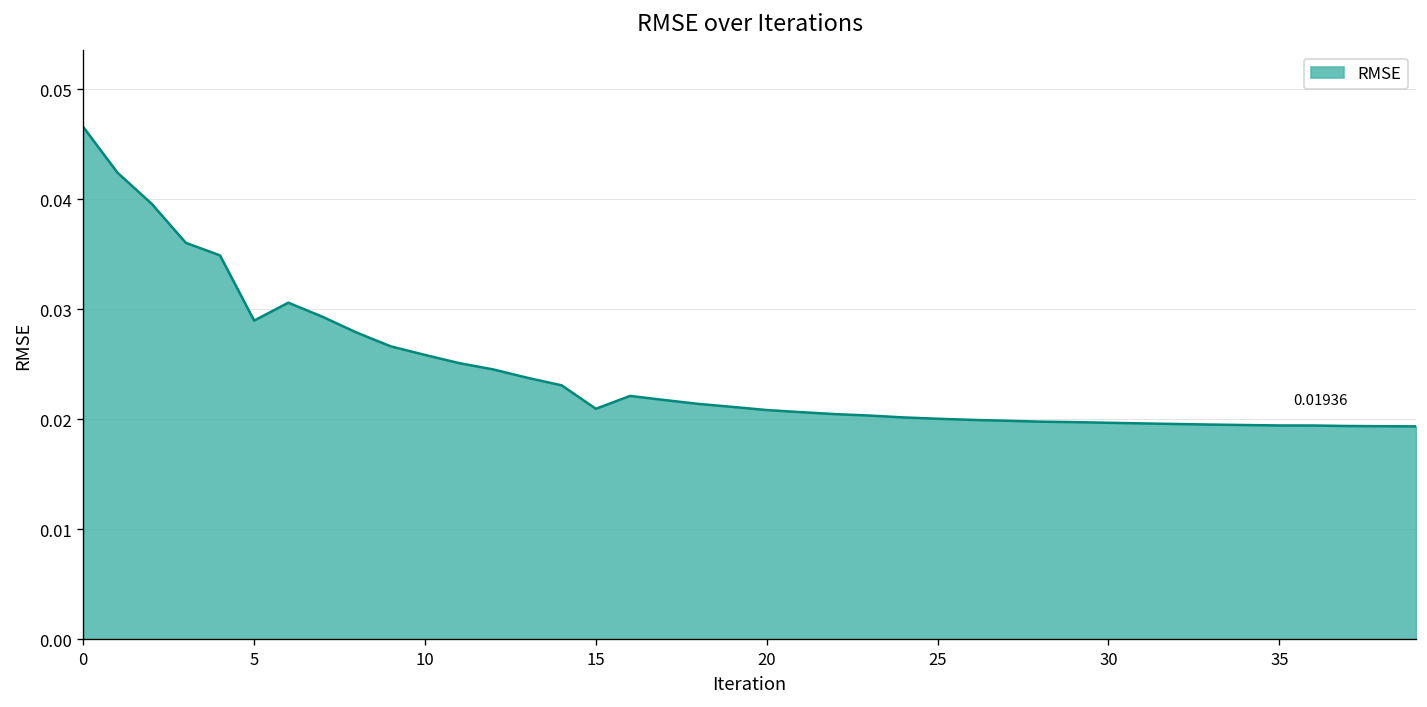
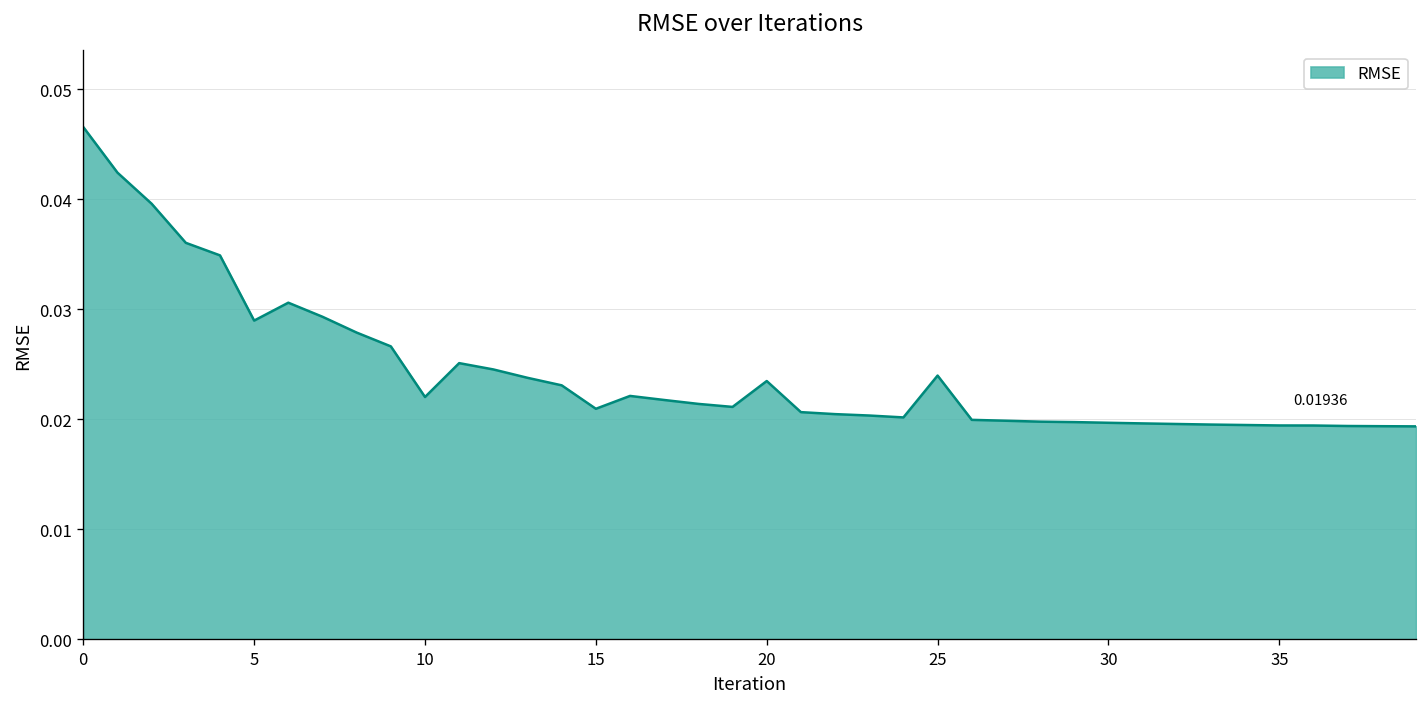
10: 0.026 -> 0.022
20: 0.021 -> 0.023
25: 0.020 -> 0.024
